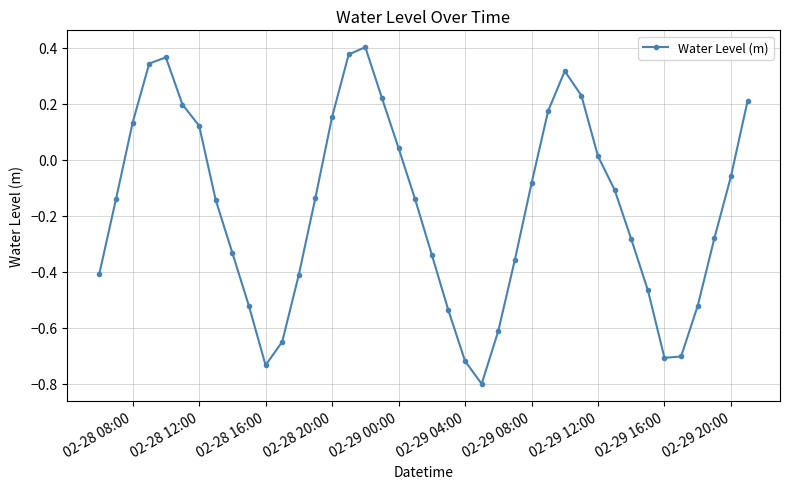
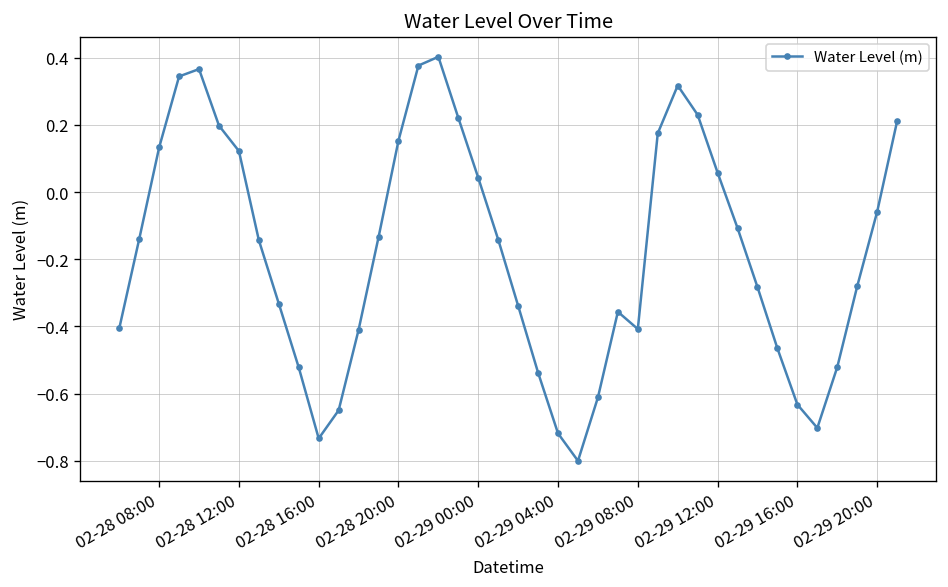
02-29 08:00: -0.08 -> -0.41
02-29 12:00: 0.01 -> 0.06
02-29 16:00: -0.71 -> -0.63
